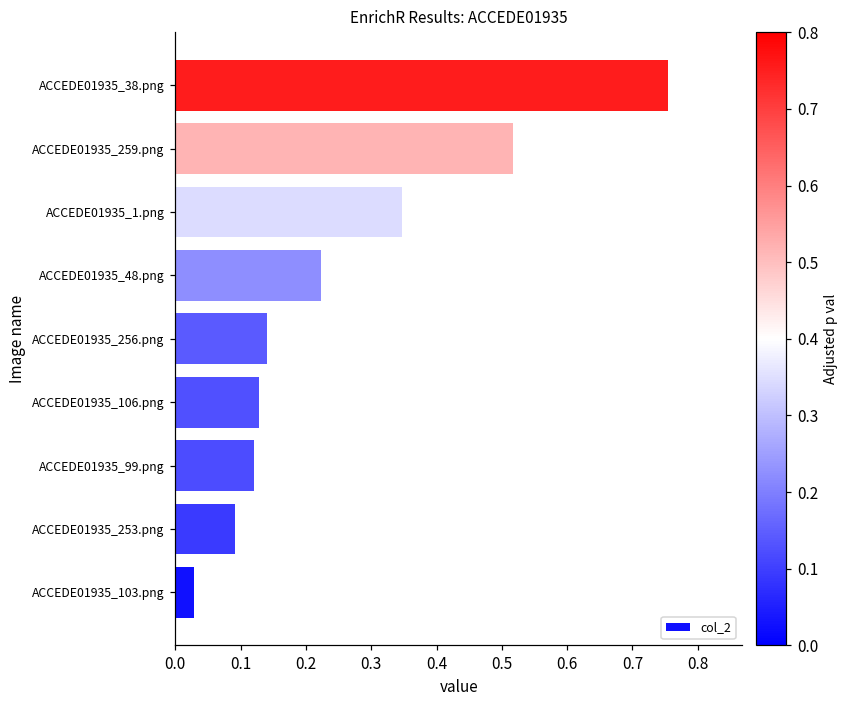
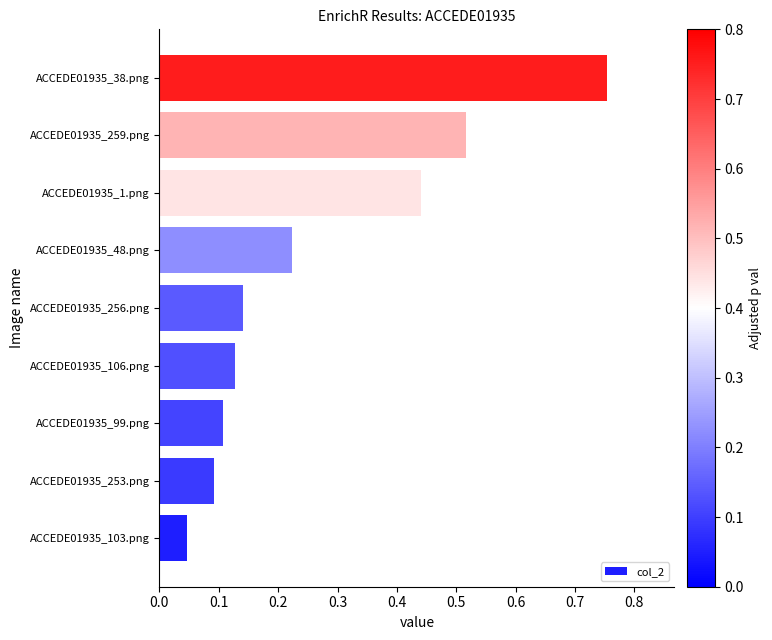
ACCEDE01935_1.png: 0.35 -> 0.44
ACCEDE01935_99.png: 0.12 -> 0.11
ACCEDE01935_103.png: 0.03 -> 0.05
